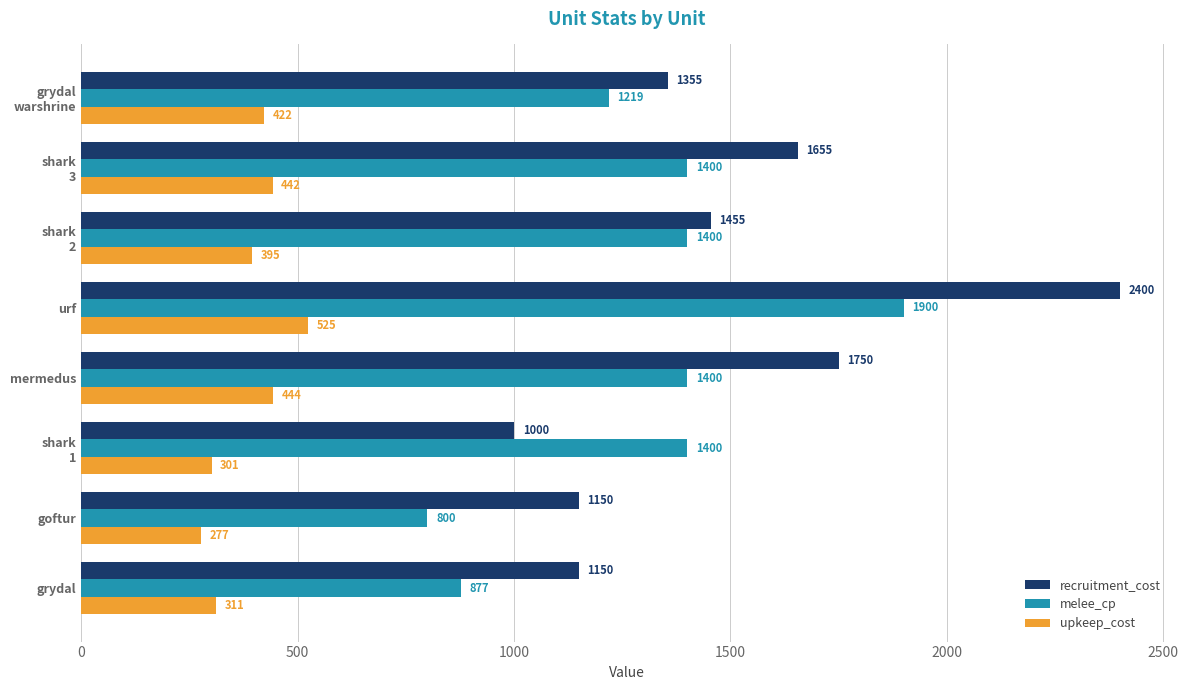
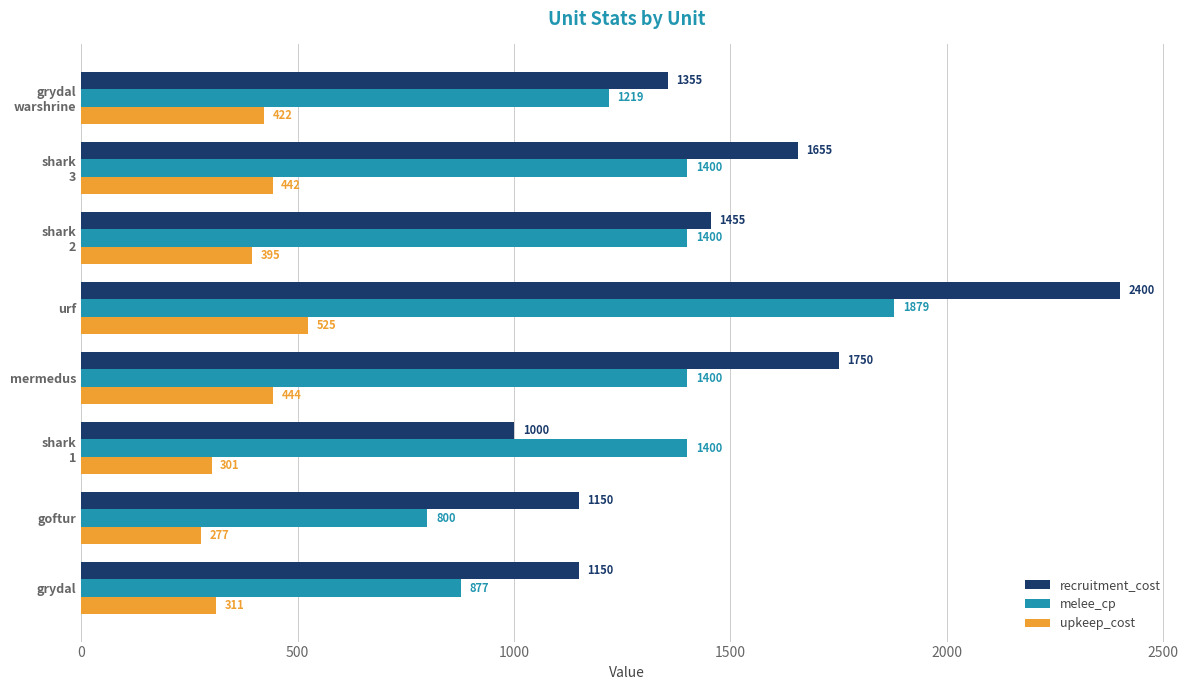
melee_cp, urf: 1900 -> 1879
